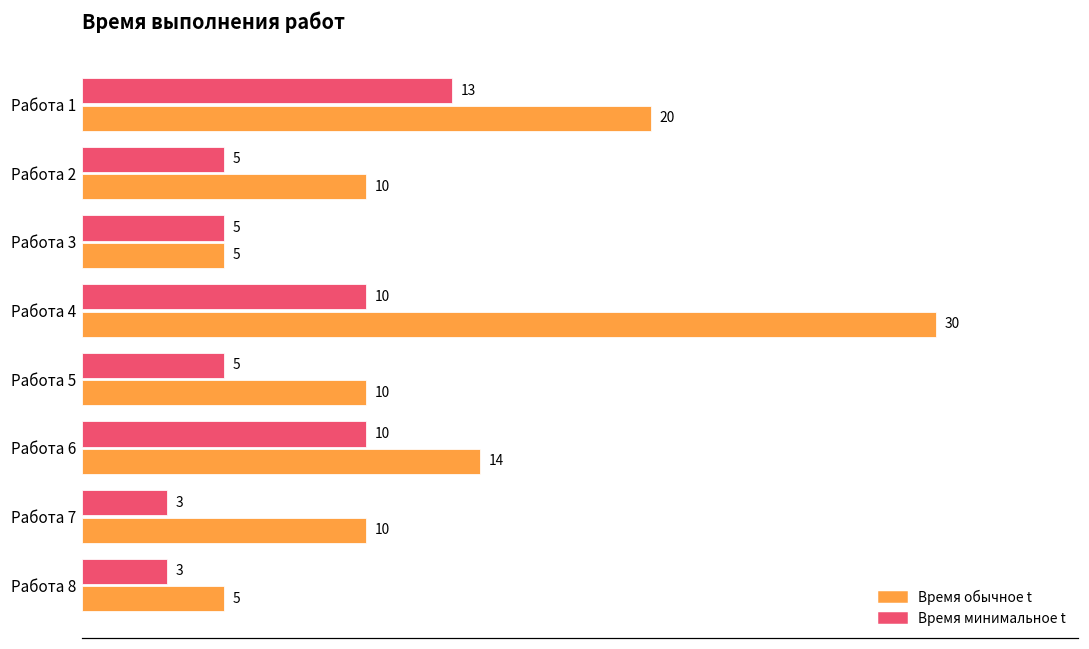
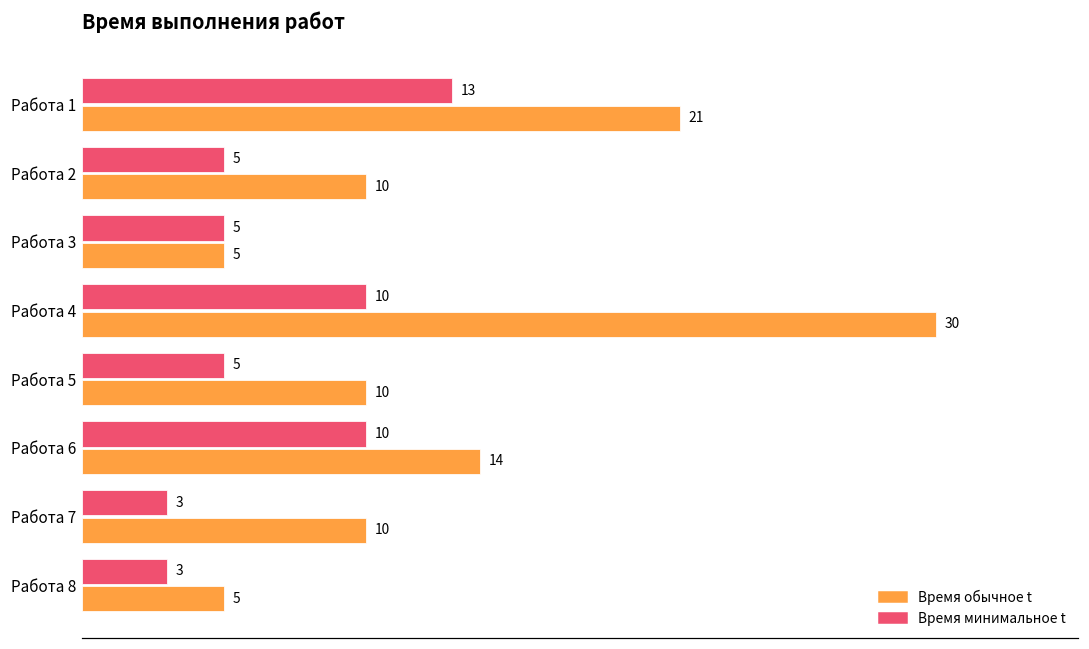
Время обычное t, Работа 1: 20 -> 21
